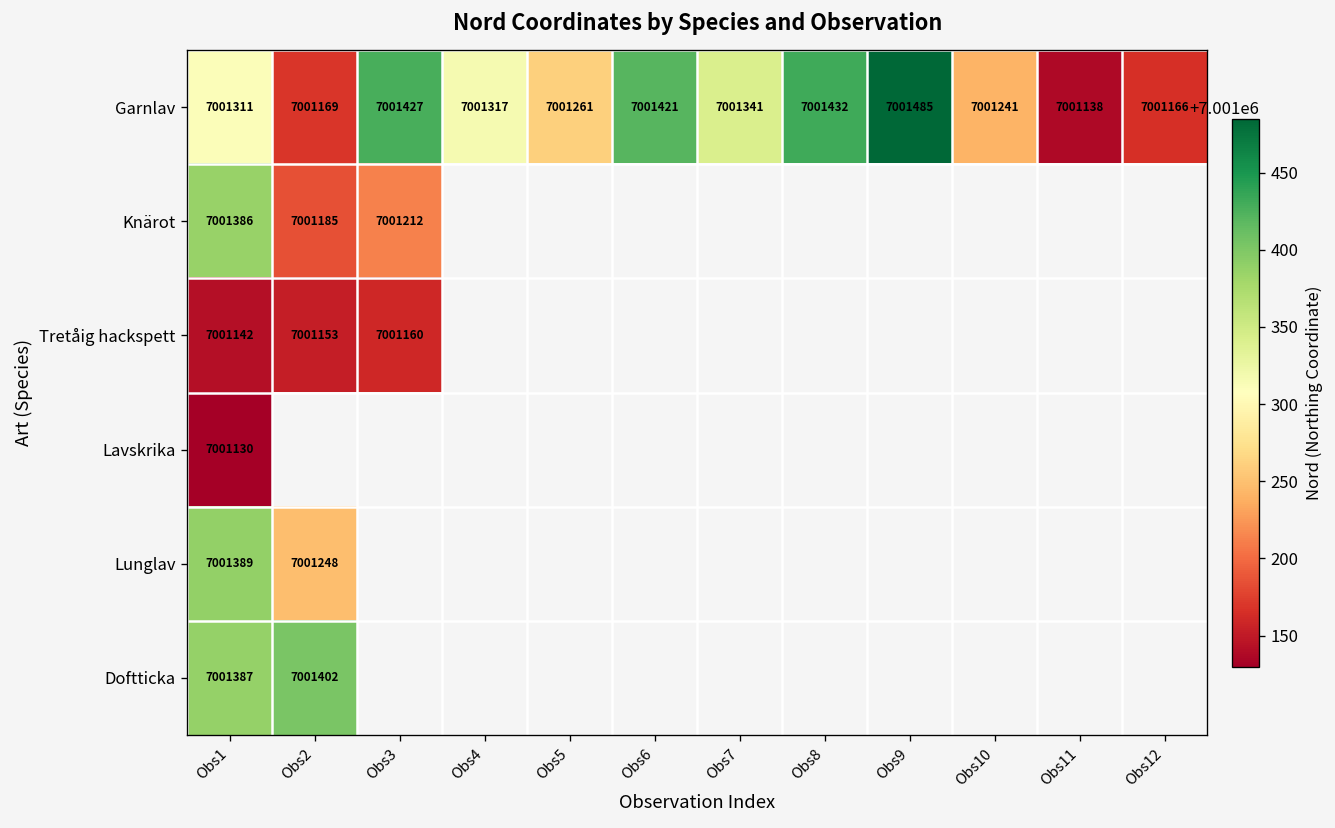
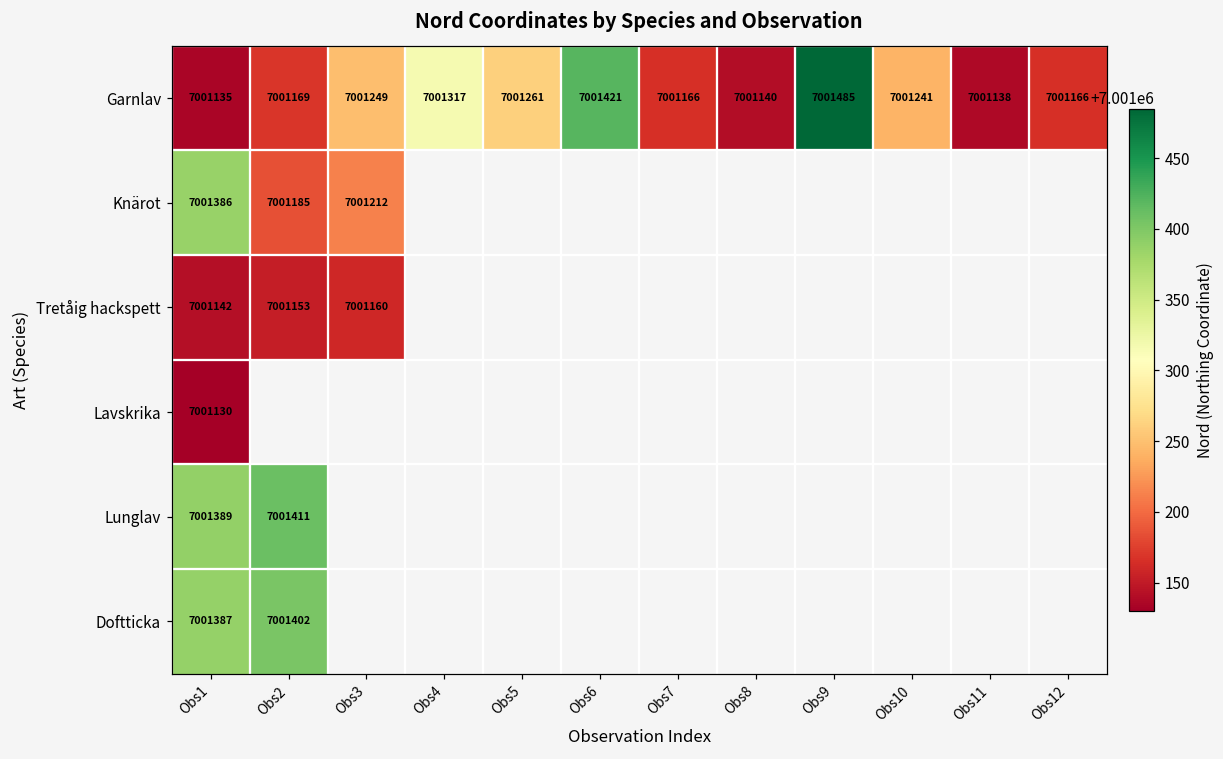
Garnlav, Obs1: 7001311 -> 7001135
Garnlav, Obs3: 7001427 -> 7001249
Garnlav, Obs7: 7001341 -> 7001166
Garnlav, Obs8: 7001432 -> 7001140
Lunglav, Obs2: 7001248 -> 7001411
